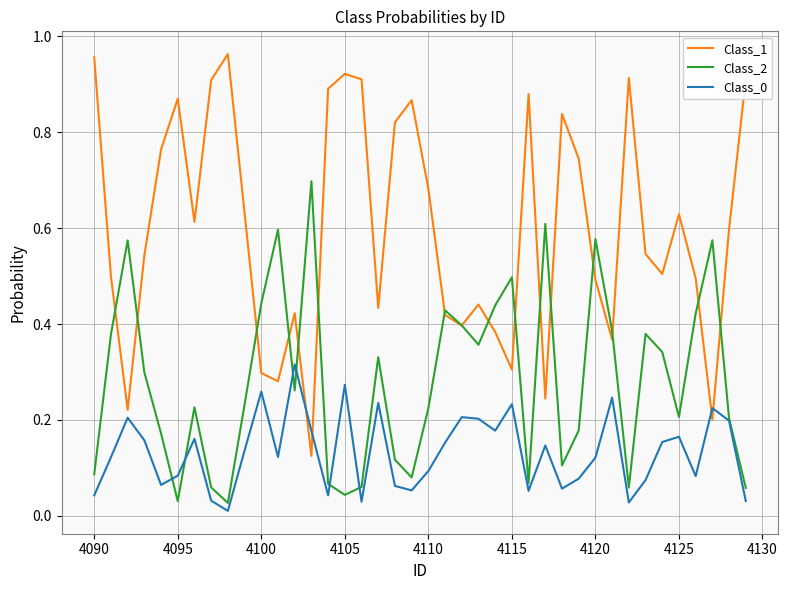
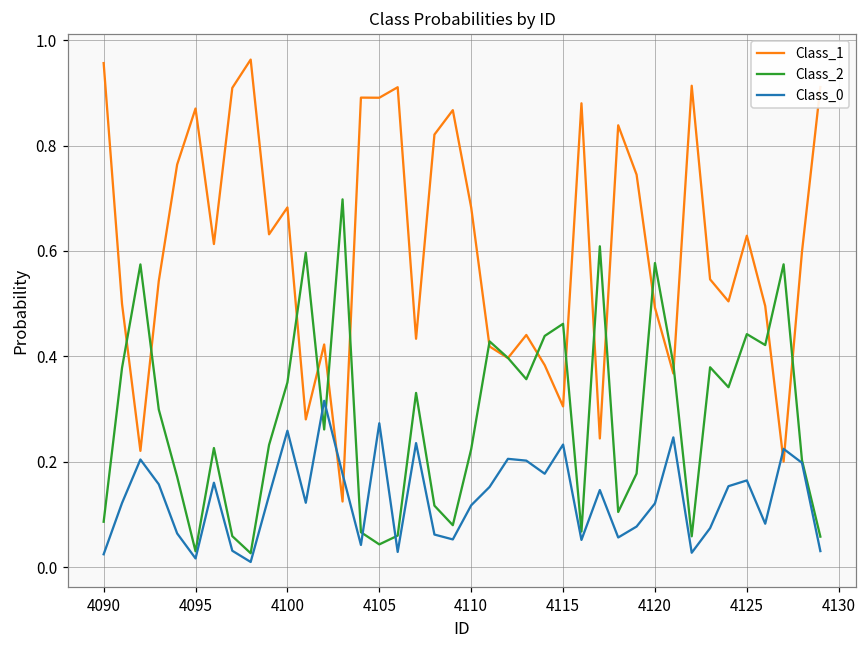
Class_0, 4090: 0.04 -> 0.02
Class_0, 4095: 0.08 -> 0.02
Class_1, 4100: 0.30 -> 0.68
Class_2, 4100: 0.44 -> 0.35
Class_1, 4105: 0.92 -> 0.89
Class_0, 4110: 0.09 -> 0.12
Class_2, 4115: 0.50 -> 0.46
Class_2, 4125: 0.21 -> 0.44
